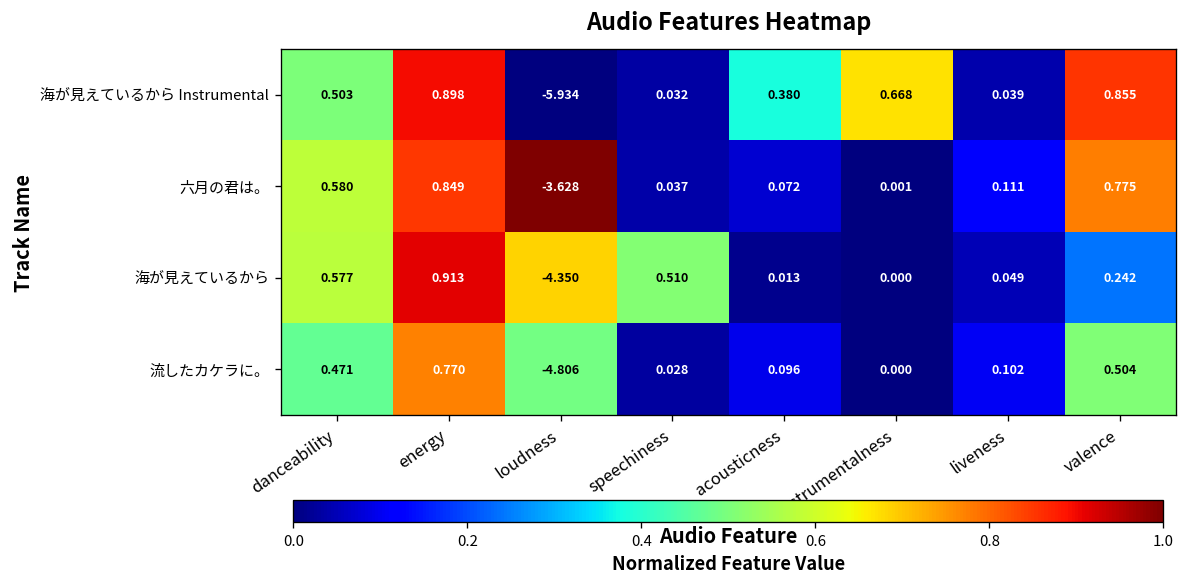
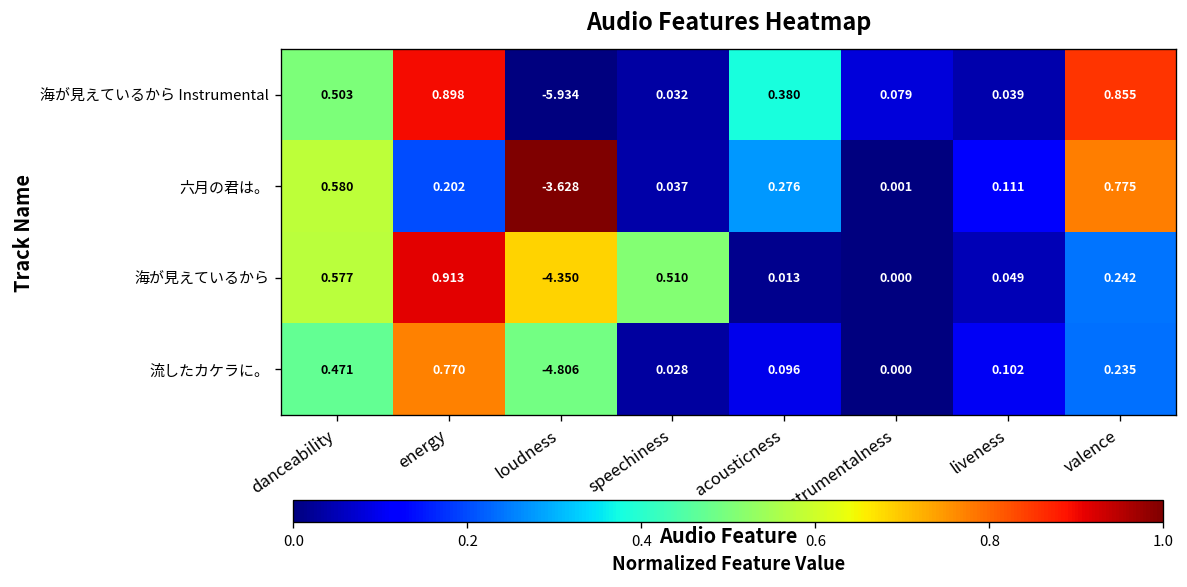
海が見えているから Instrumental, instrumentalness: 0.668 -> 0.079
六月の君は。, energy: 0.849 -> 0.202
六月の君は。, acousticness: 0.072 -> 0.276
流したカケラに。, valence: 0.504 -> 0.235
